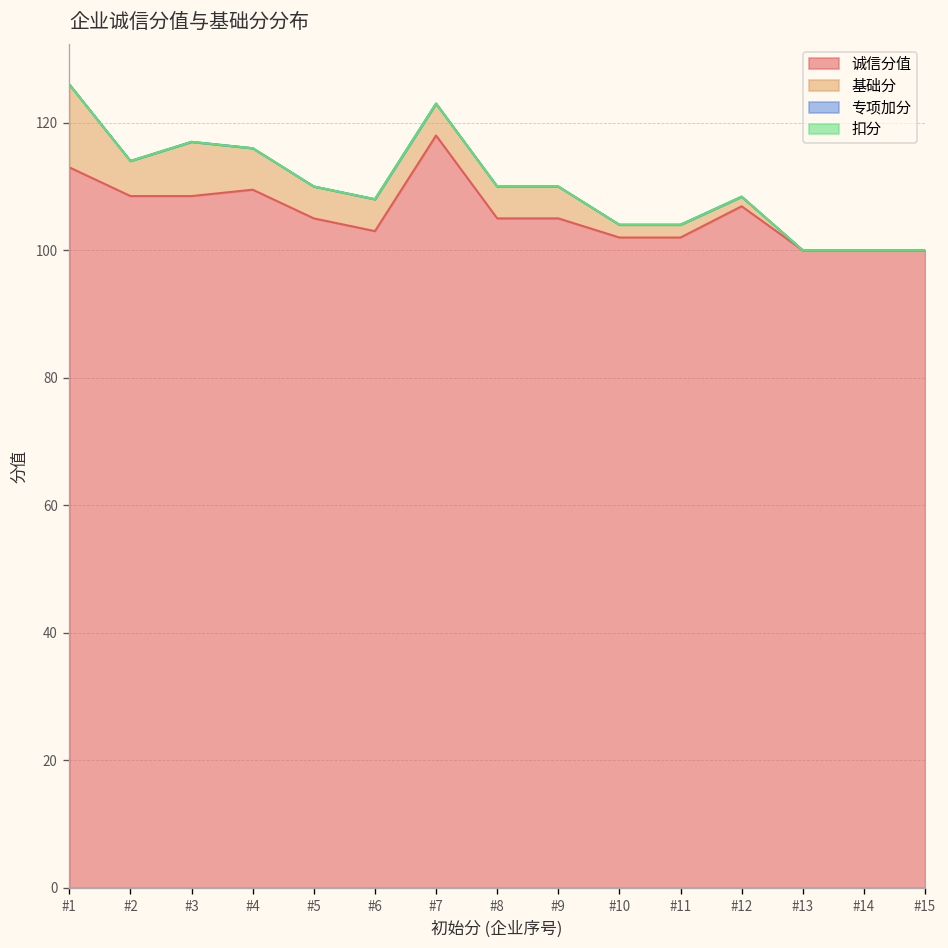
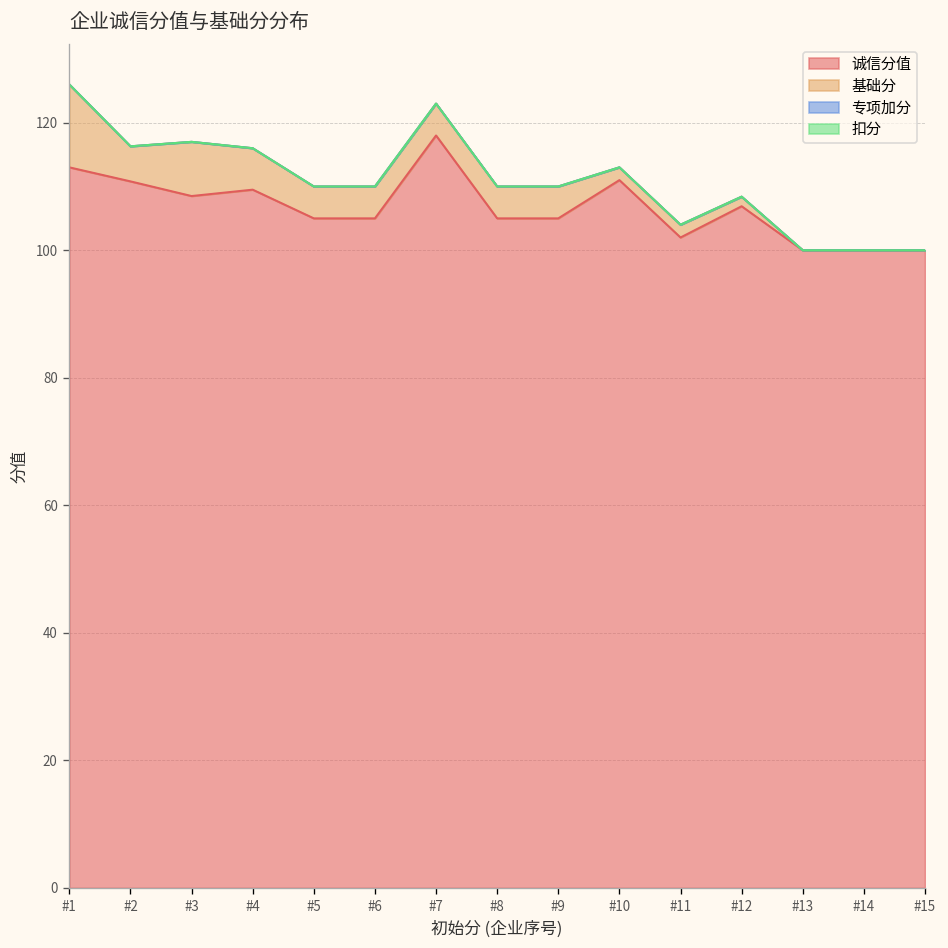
诚信分值, #2: 109 -> 111
诚信分值, #6: 103 -> 105
诚信分值, #10: 102 -> 111
